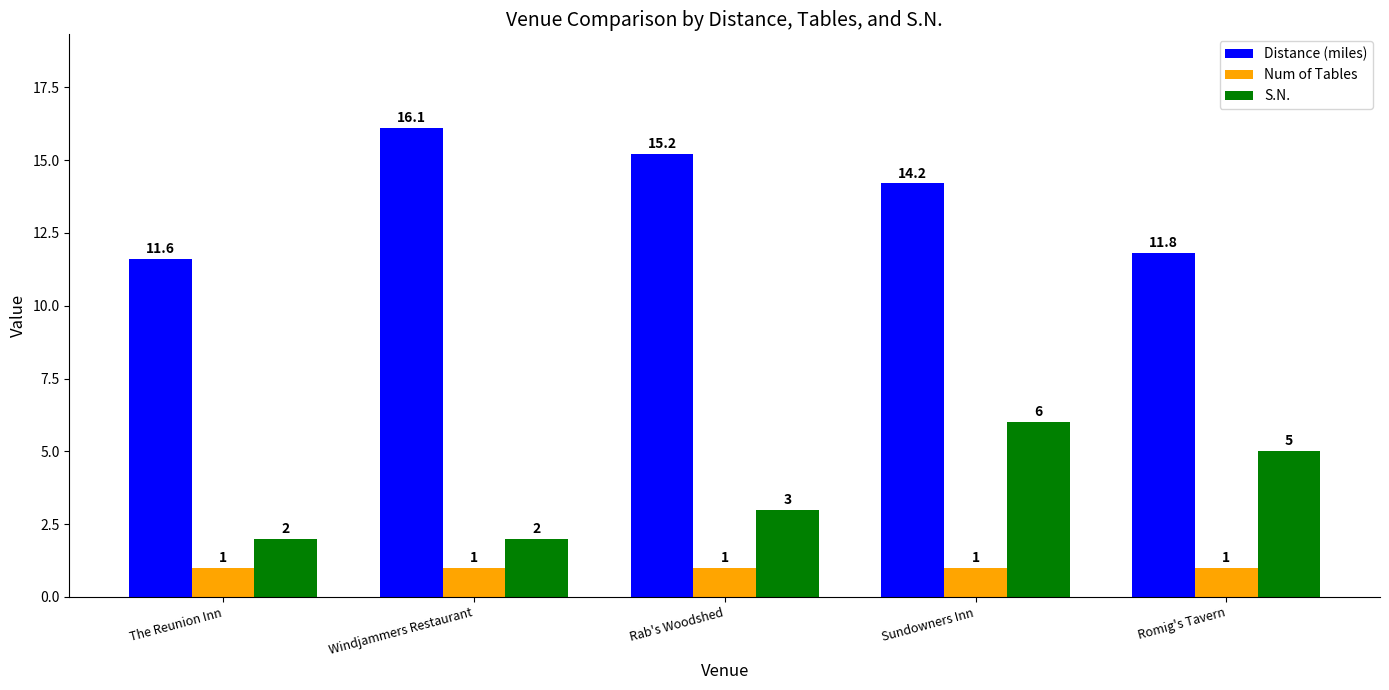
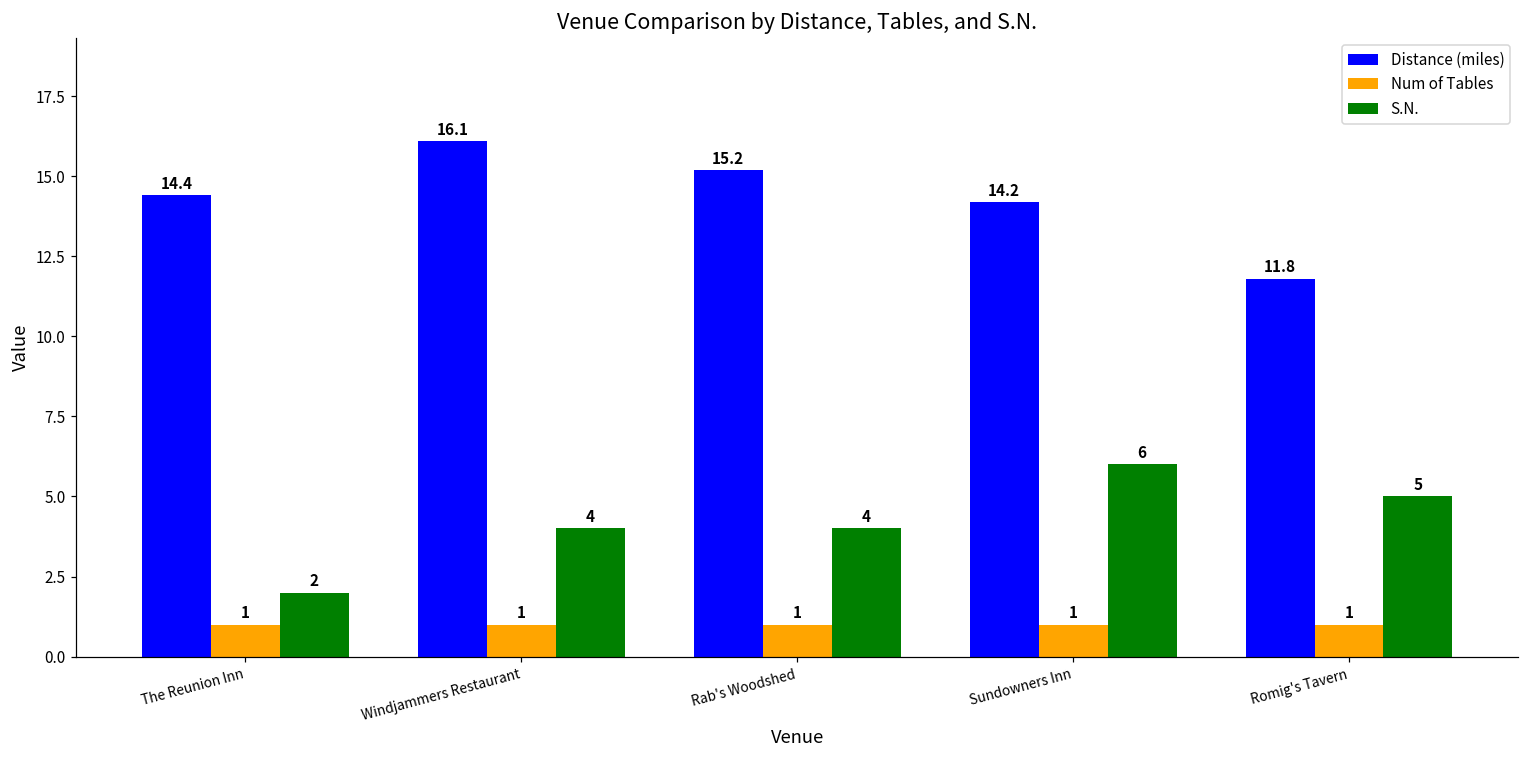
Distance (miles), The Reunion Inn: 11.6 -> 14.4
S.N., Windjammers Restaurant: 2 -> 4
S.N., Rab's Woodshed: 3 -> 4
